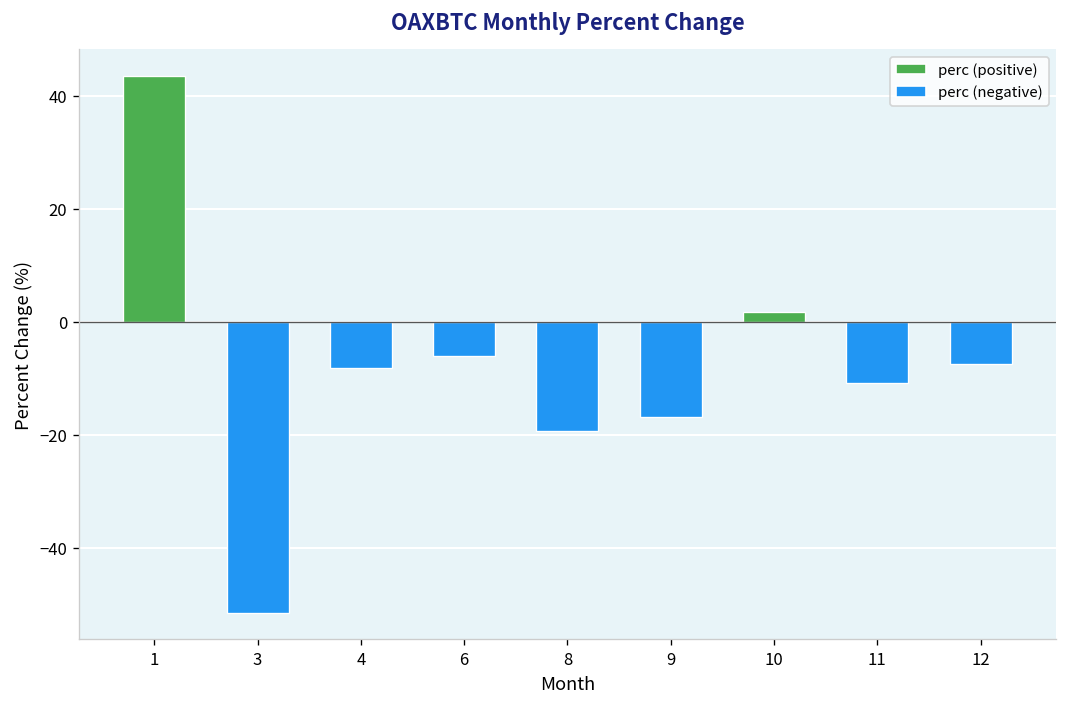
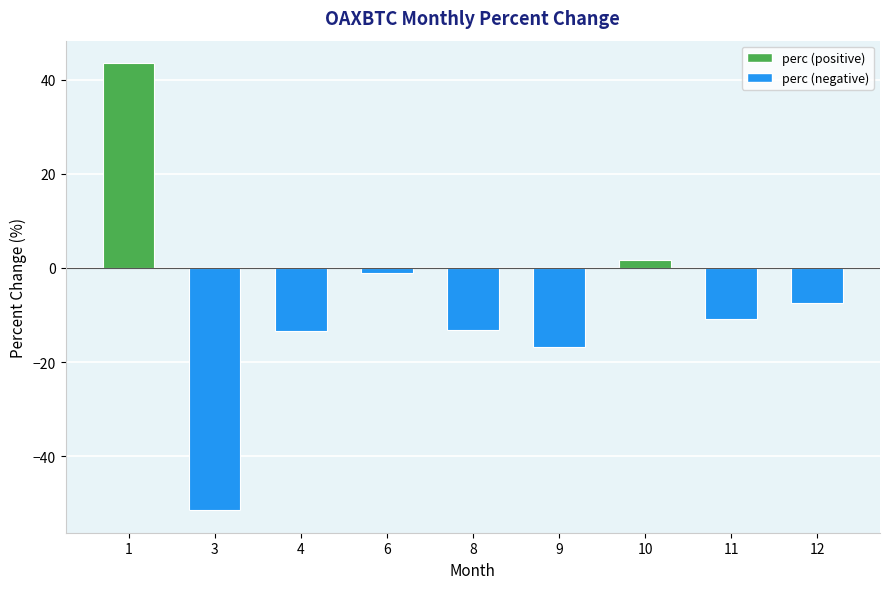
4: -8 -> -13
6: -6 -> -1
8: -19 -> -13
